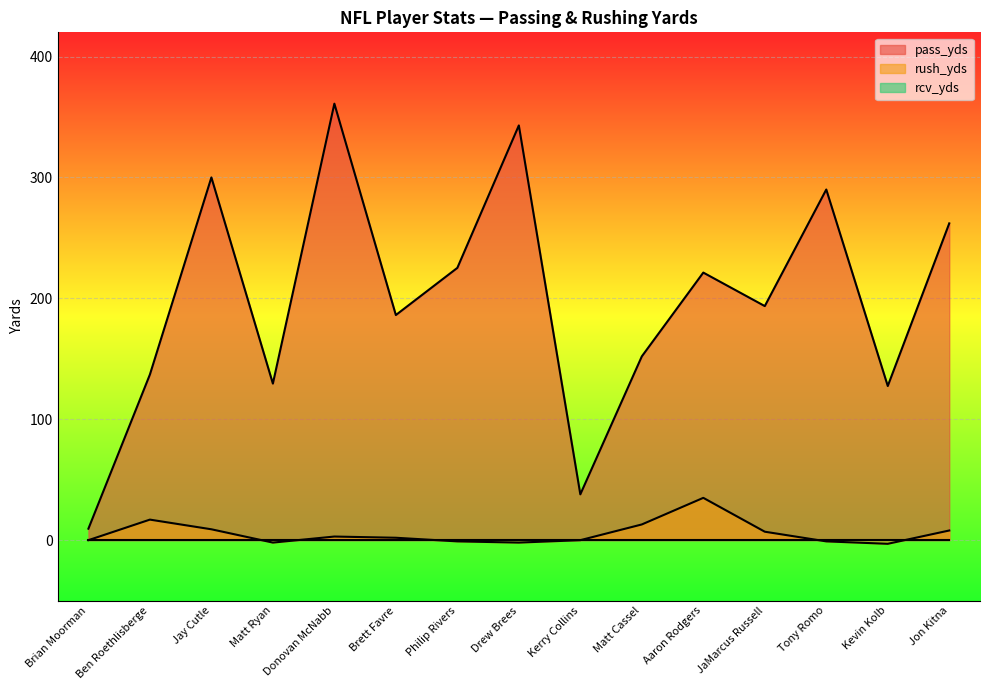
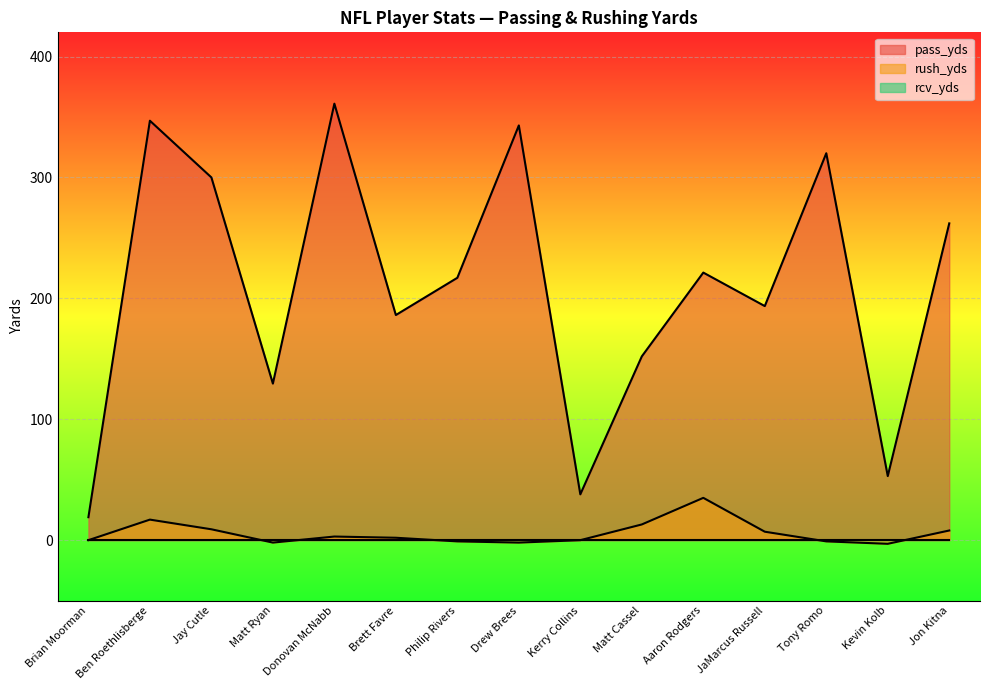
pass_yds, Brian Moorman: 10 -> 19
pass_yds, Ben Roethlisberge: 137 -> 347
pass_yds, Philip Rivers: 225 -> 217
pass_yds, Tony Romo: 290 -> 320
pass_yds, Kevin Kolb: 128 -> 53
